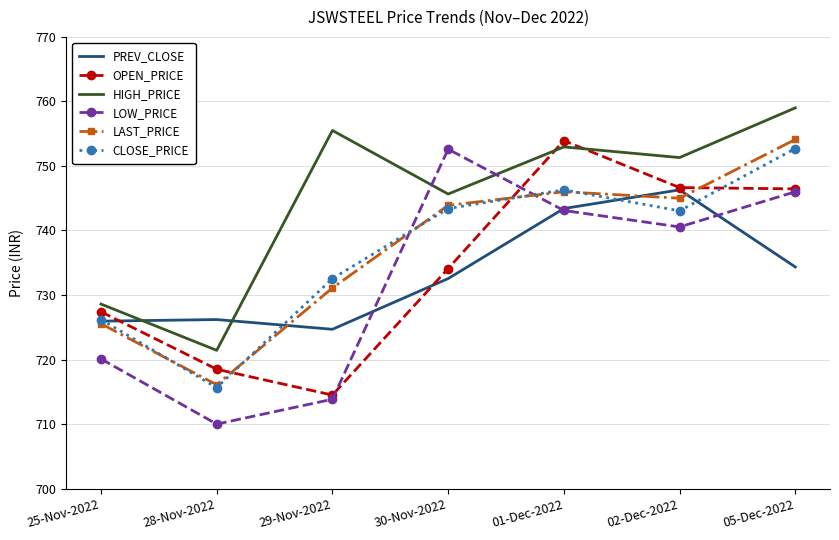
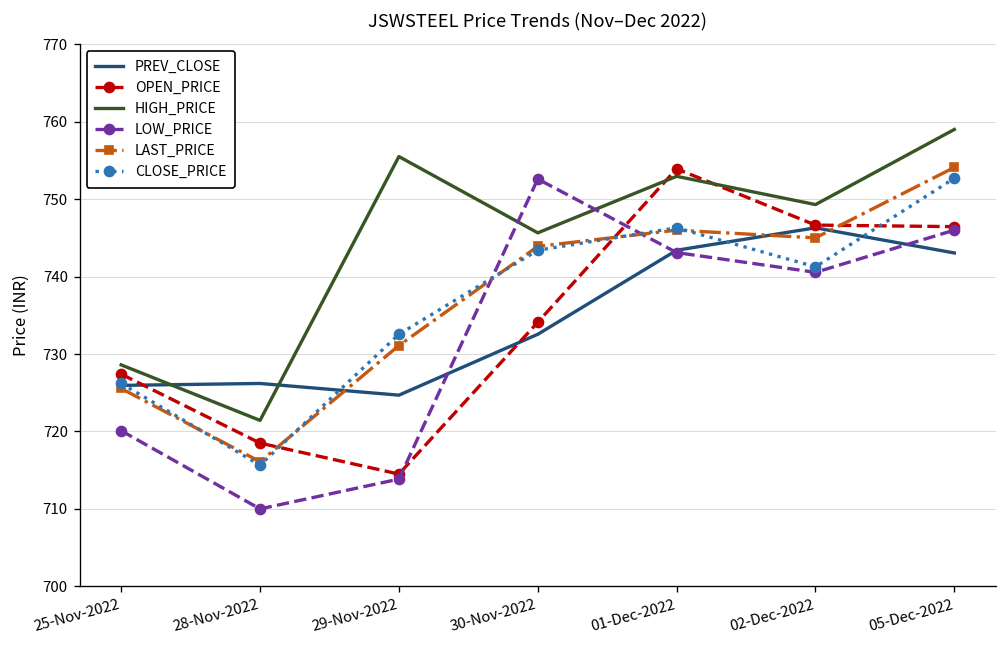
HIGH_PRICE, 02-Dec-2022: 751 -> 749
CLOSE_PRICE, 02-Dec-2022: 743 -> 741
PREV_CLOSE, 05-Dec-2022: 734 -> 743
